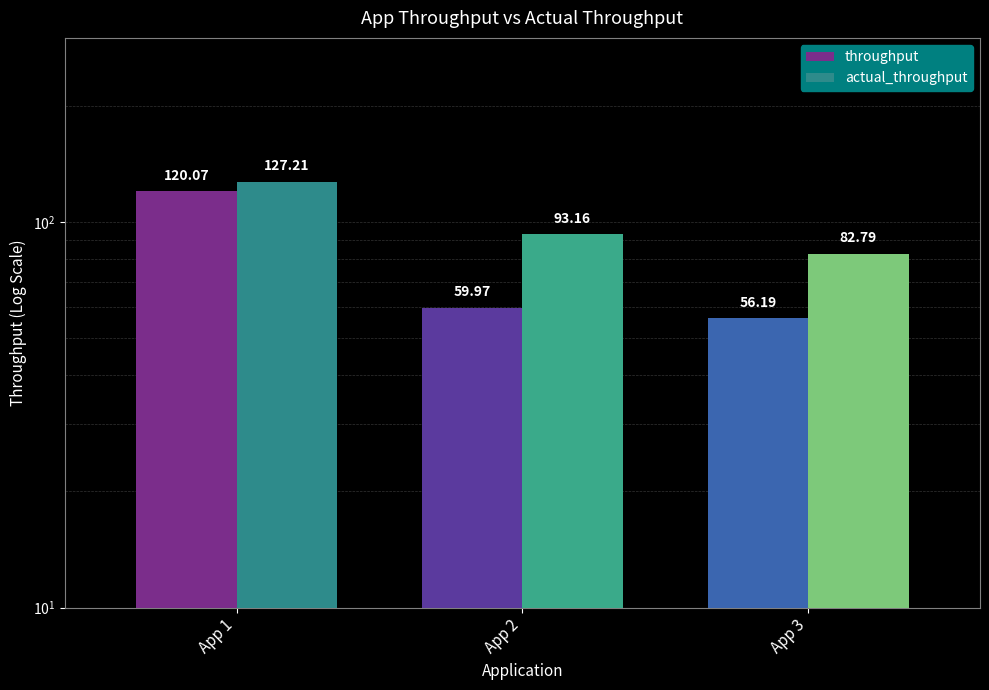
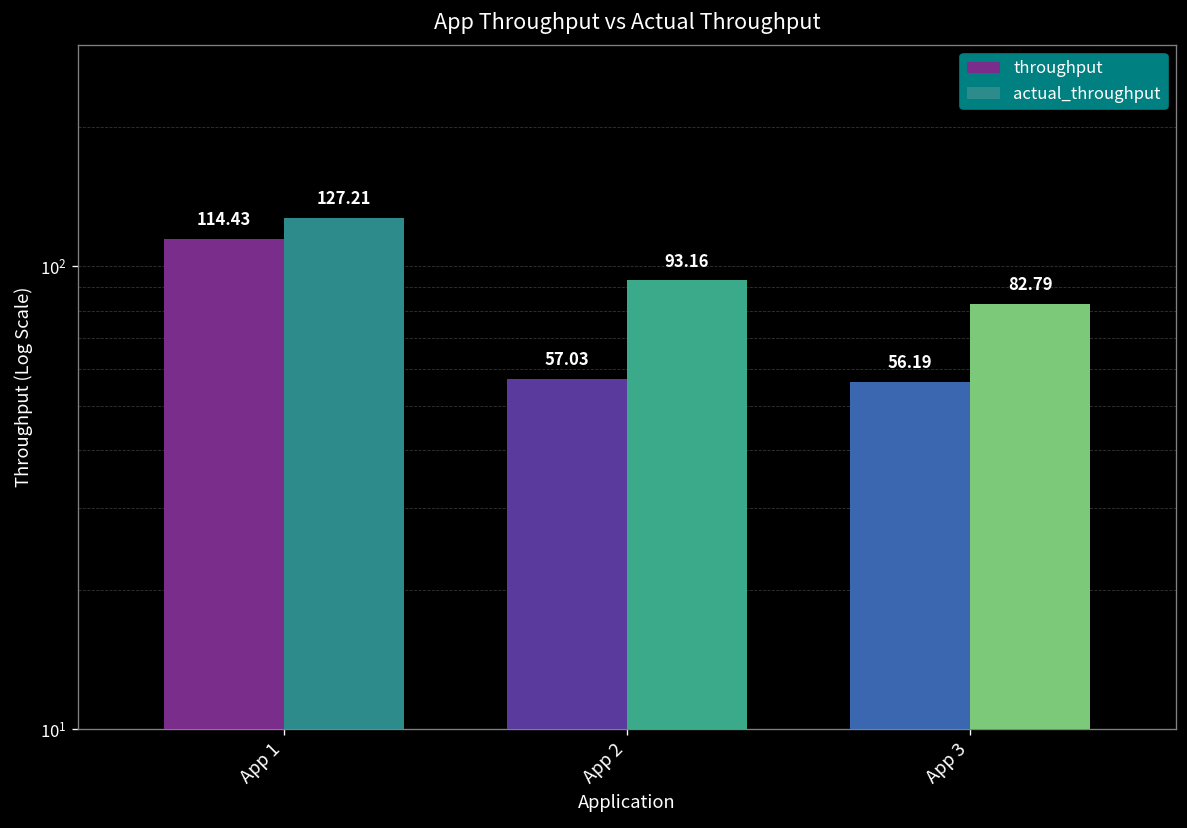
throughput, App 1: 120.07 -> 114.43
throughput, App 2: 59.97 -> 57.03
